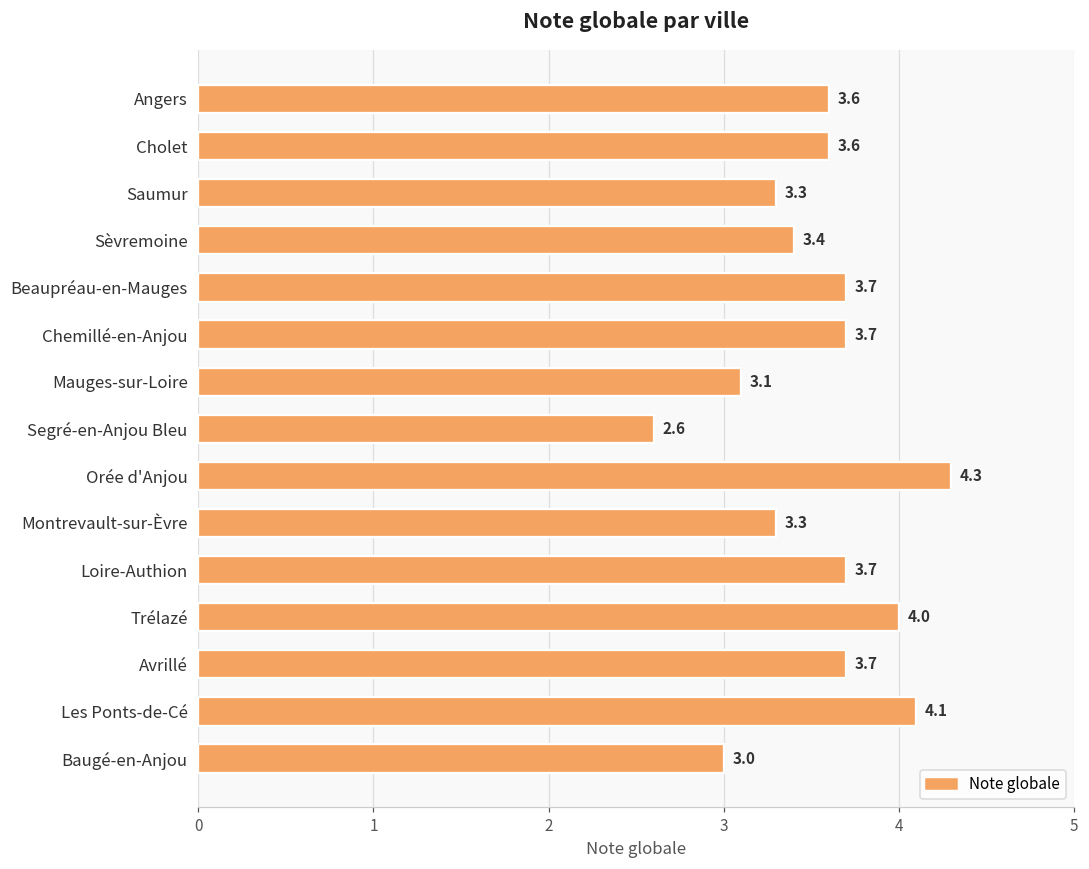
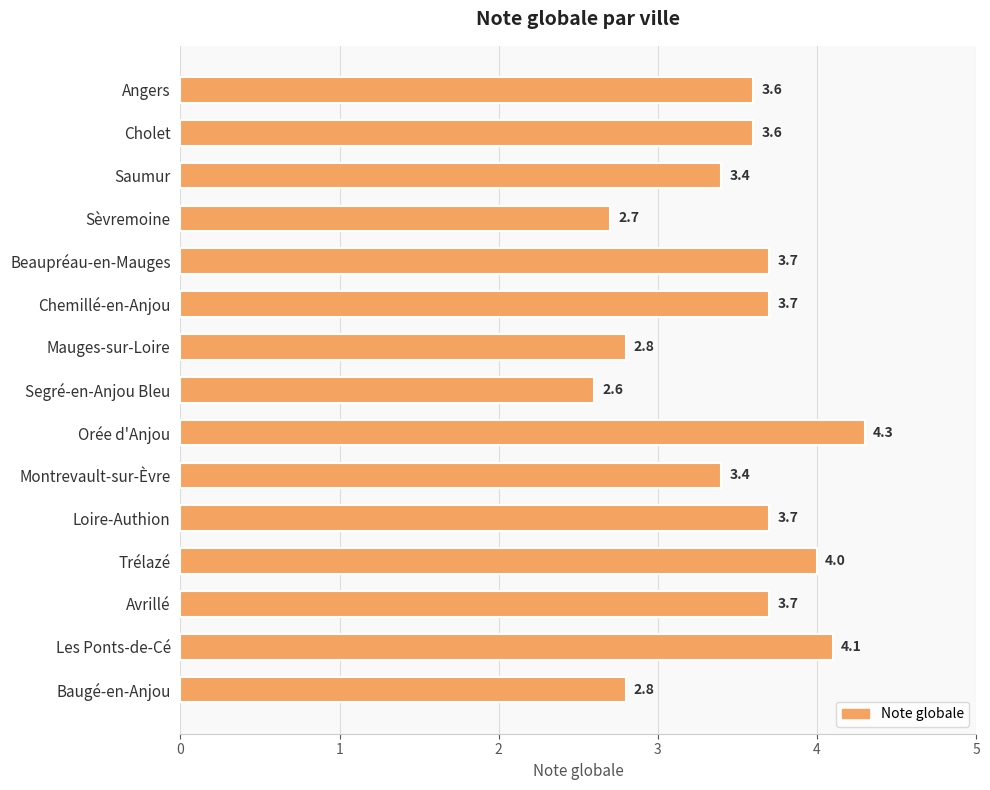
Saumur: 3.3 -> 3.4
Sèvremoine: 3.4 -> 2.7
Mauges-sur-Loire: 3.1 -> 2.8
Montrevault-sur-Èvre: 3.3 -> 3.4
Baugé-en-Anjou: 3.0 -> 2.8
